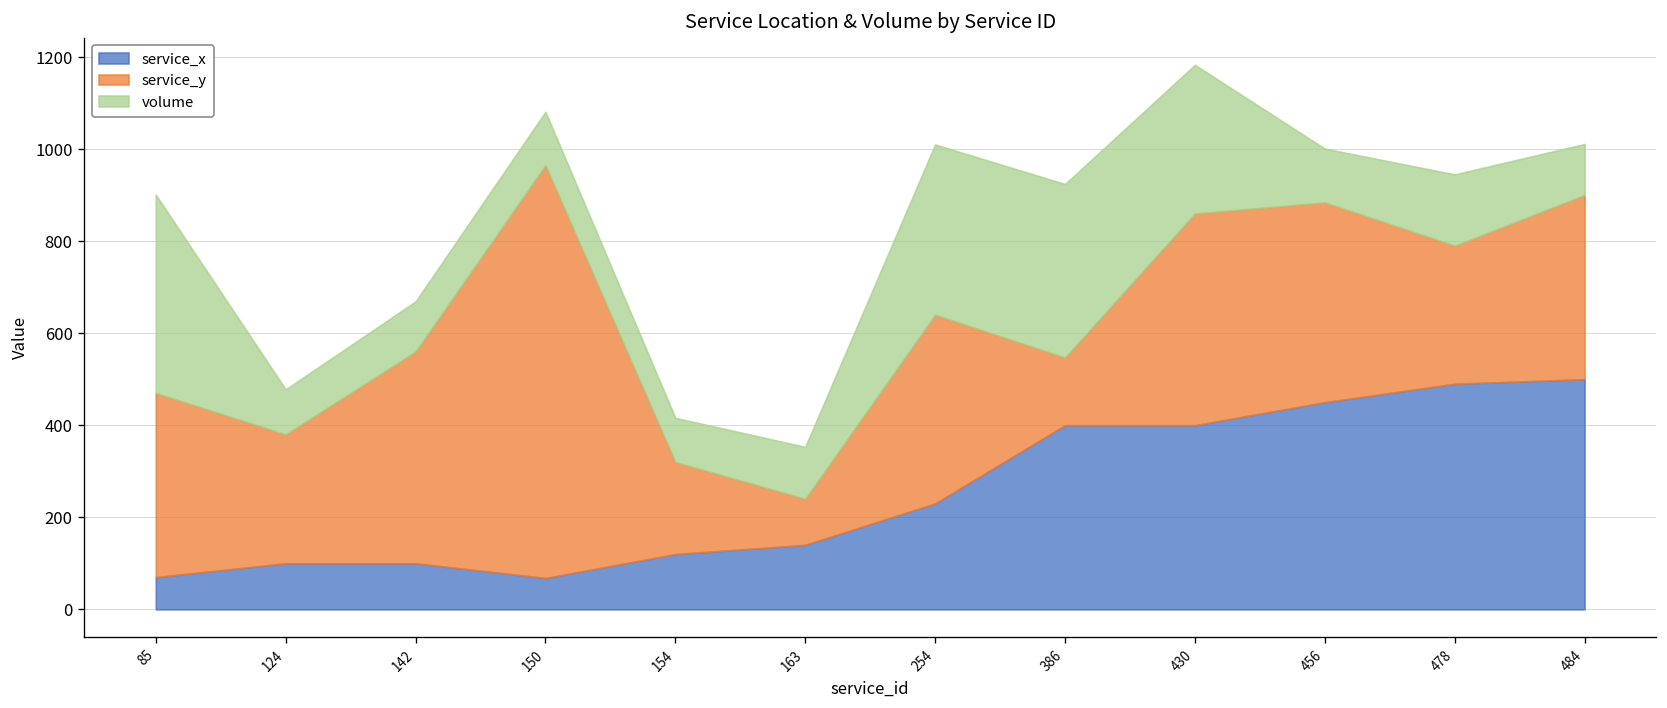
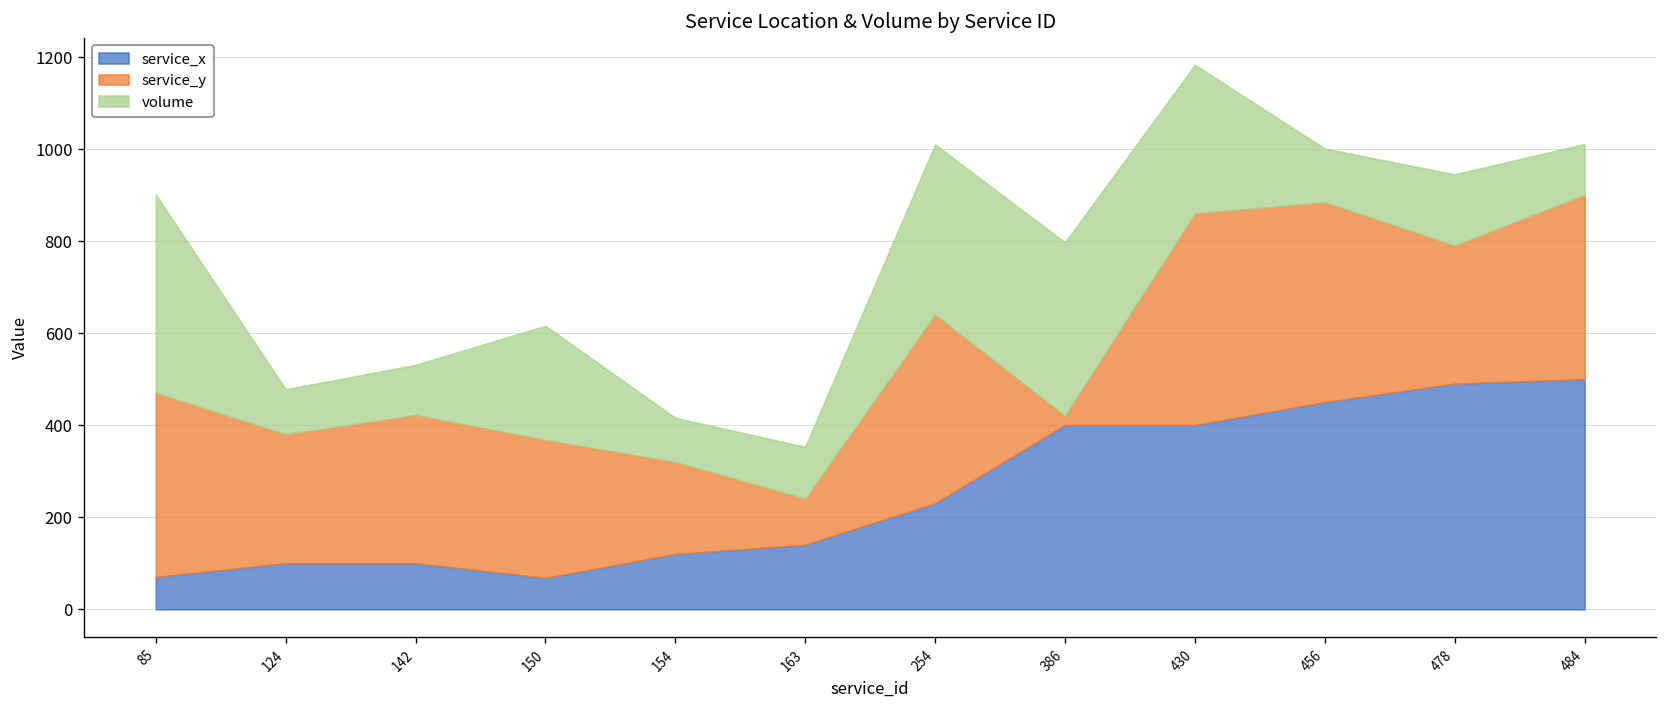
service_y, 142: 460 -> 320
service_y, 150: 900 -> 300
volume, 150: 120 -> 250
service_y, 386: 150 -> 20
